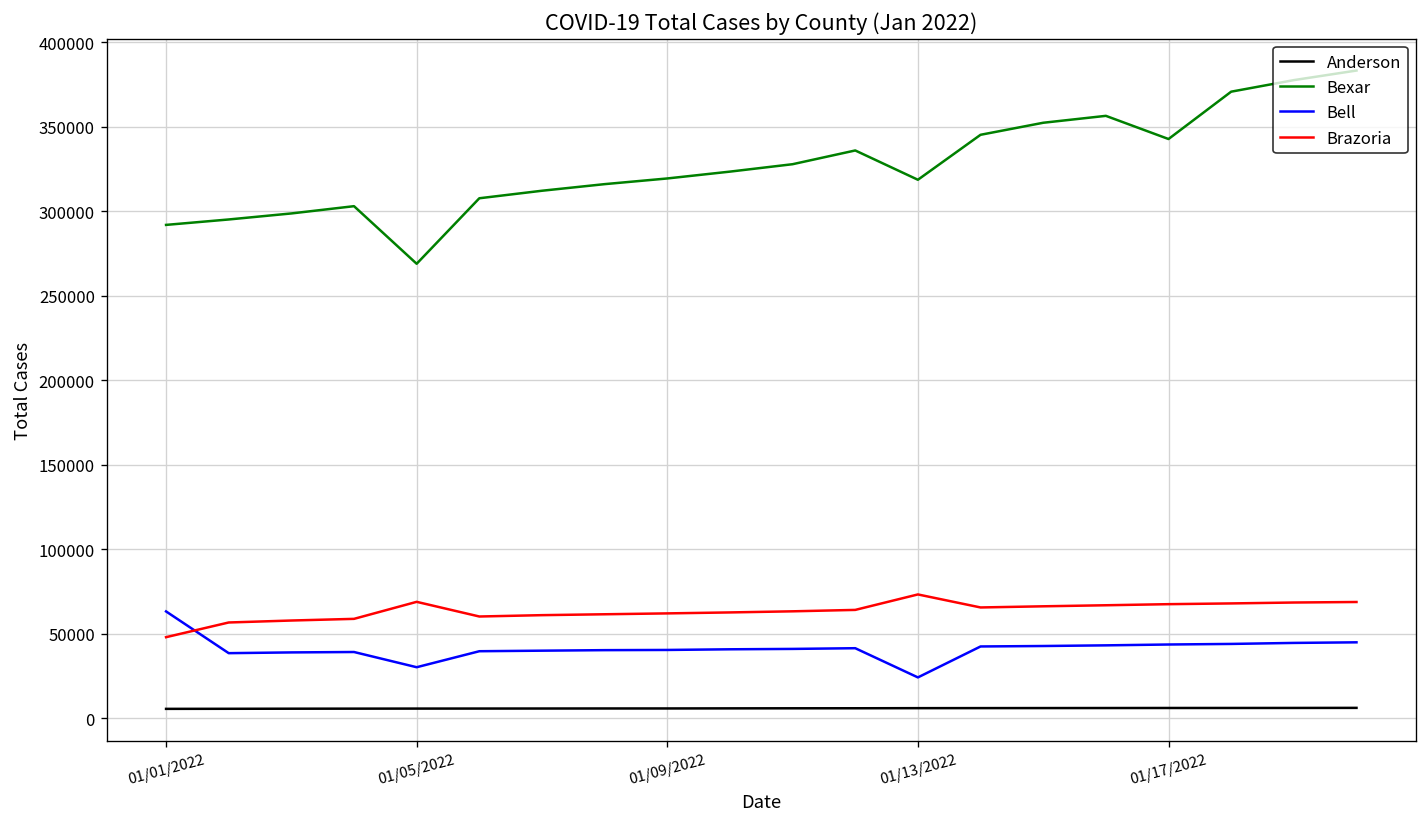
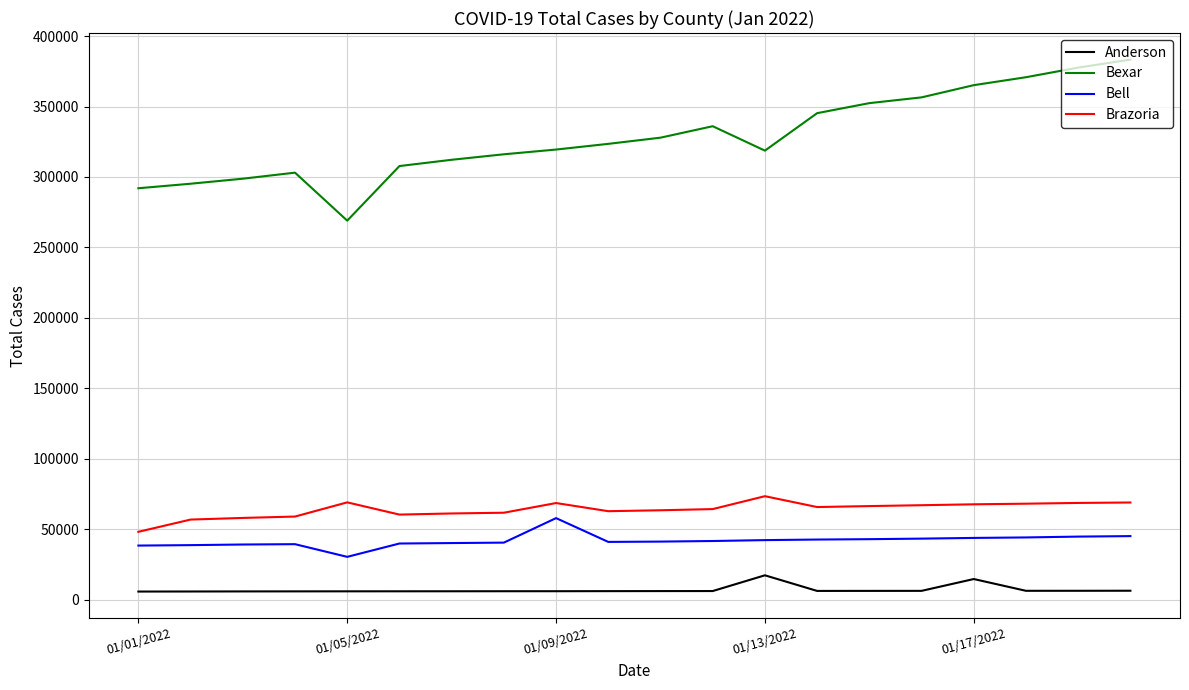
Bell, 01/01/2022: 63000 -> 38000
Bell, 01/09/2022: 41000 -> 58000
Brazoria, 01/09/2022: 62000 -> 69000
Anderson, 01/13/2022: 6000 -> 17000
Bell, 01/13/2022: 24000 -> 42000
Anderson, 01/17/2022: 6000 -> 15000
Bexar, 01/17/2022: 343000 -> 365000
